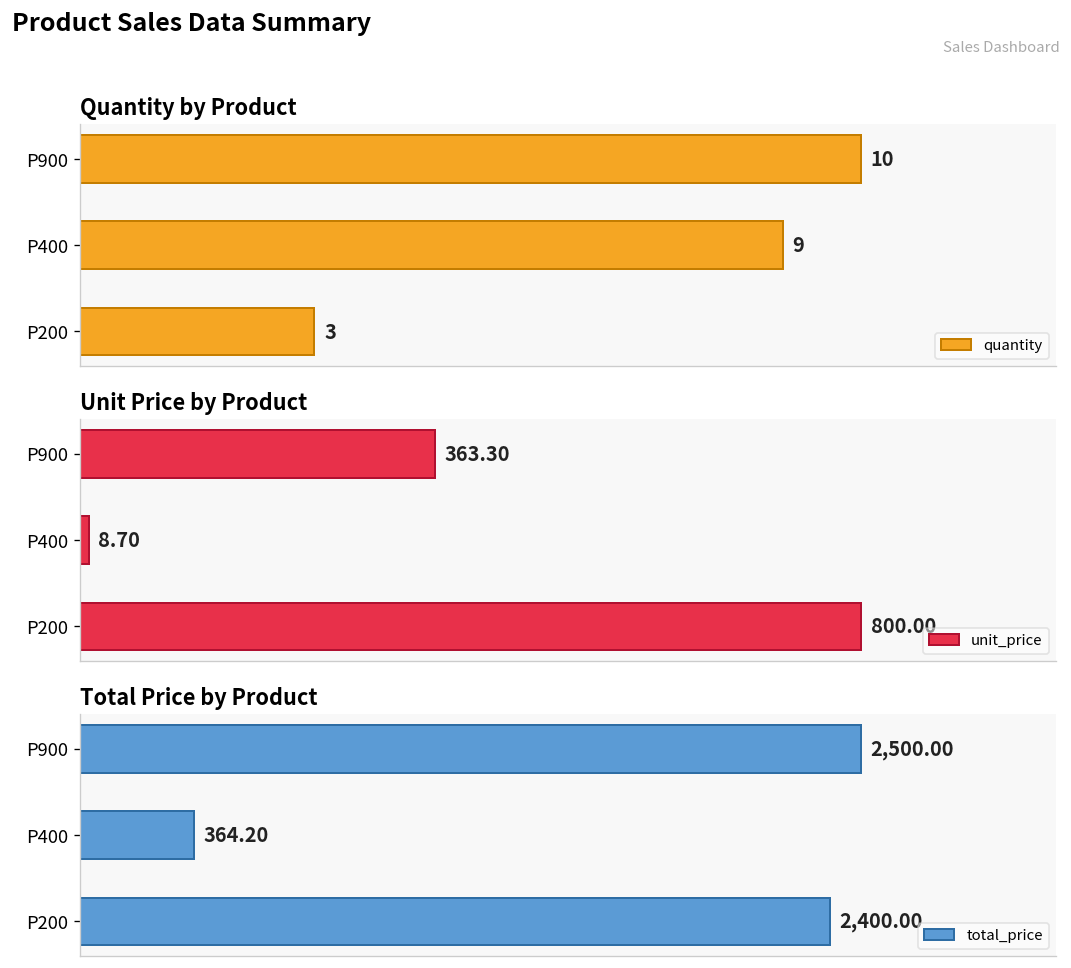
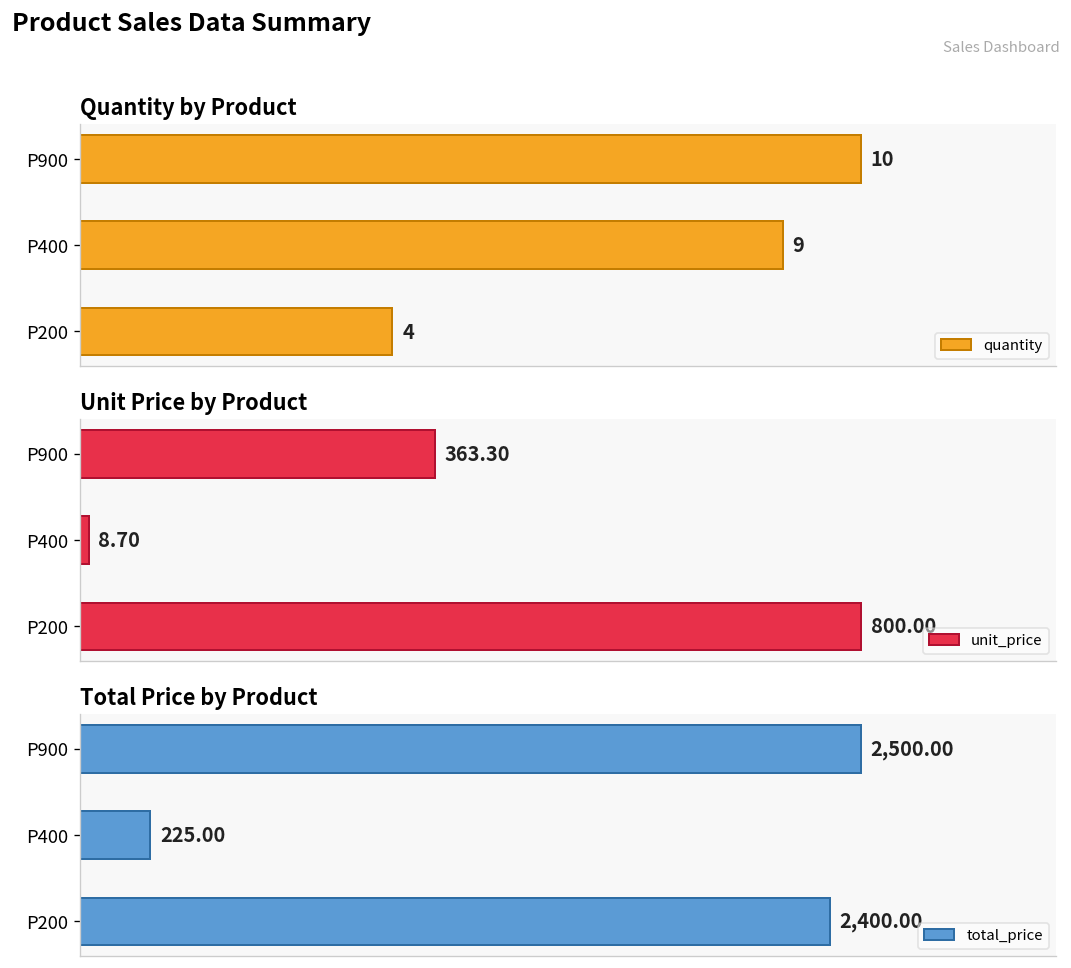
Quantity by Product, P200: 3 -> 4
Total Price by Product, P400: 364.20 -> 225.00
